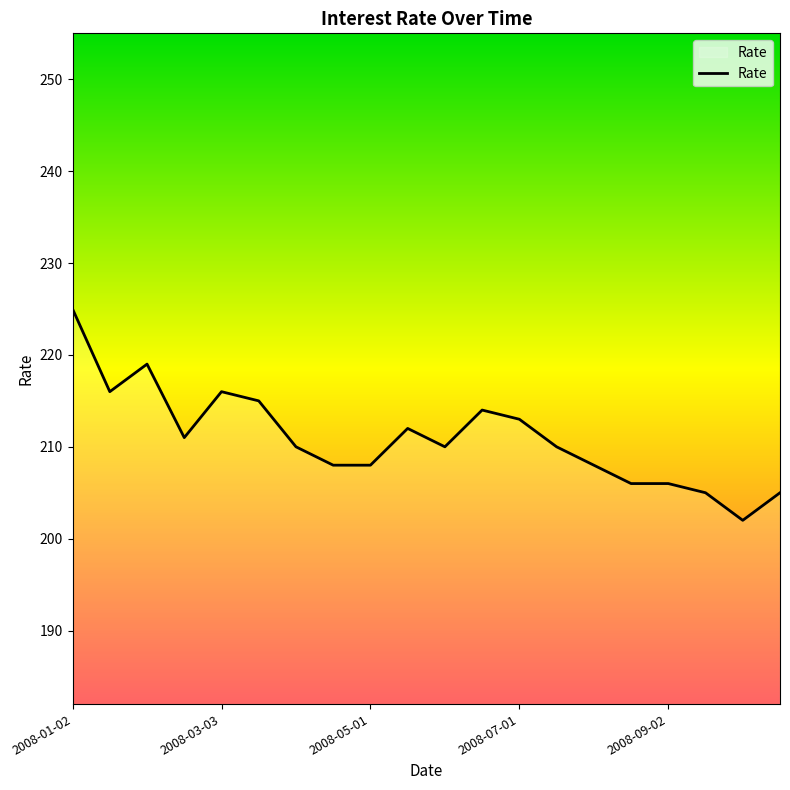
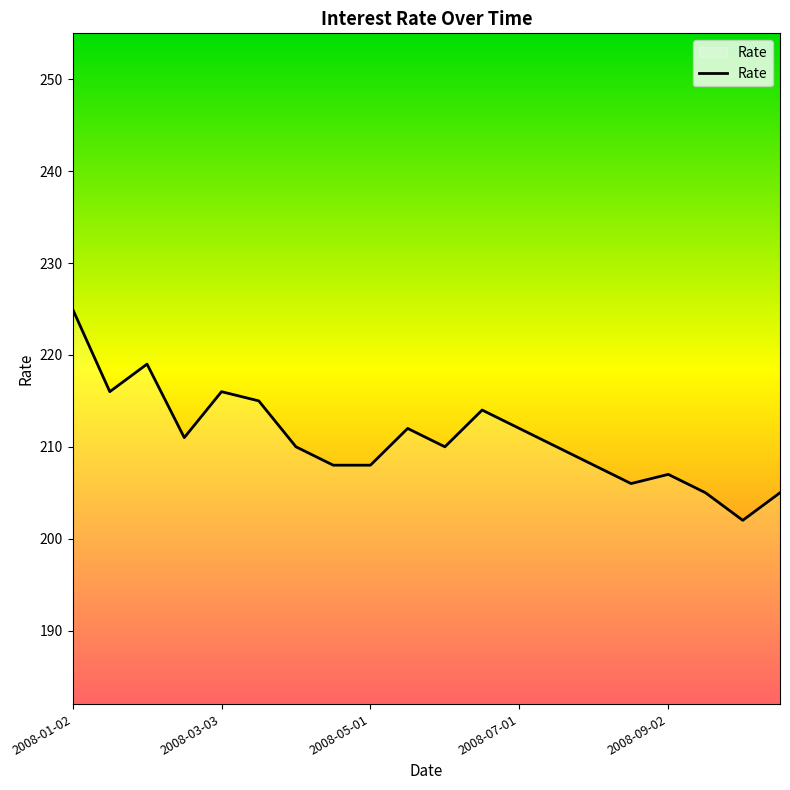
2008-07-01: 213 -> 212
2008-09-02: 206 -> 207
